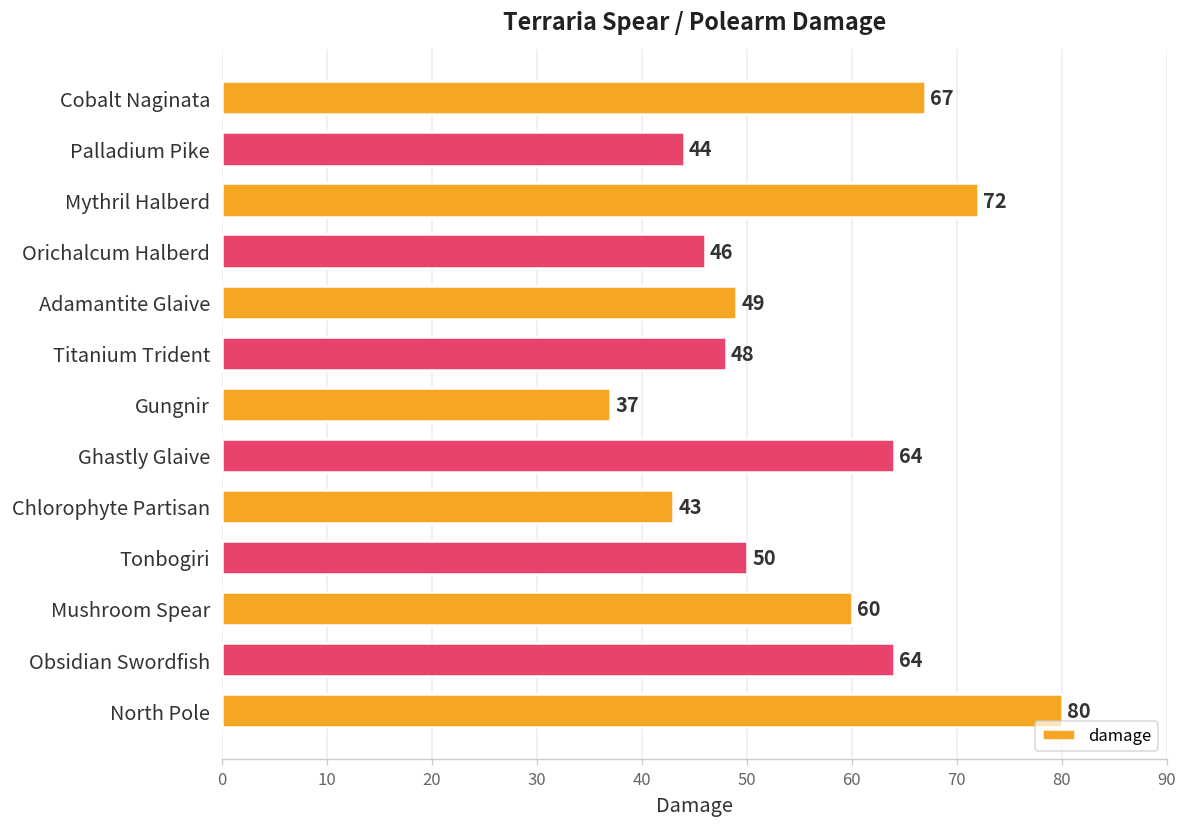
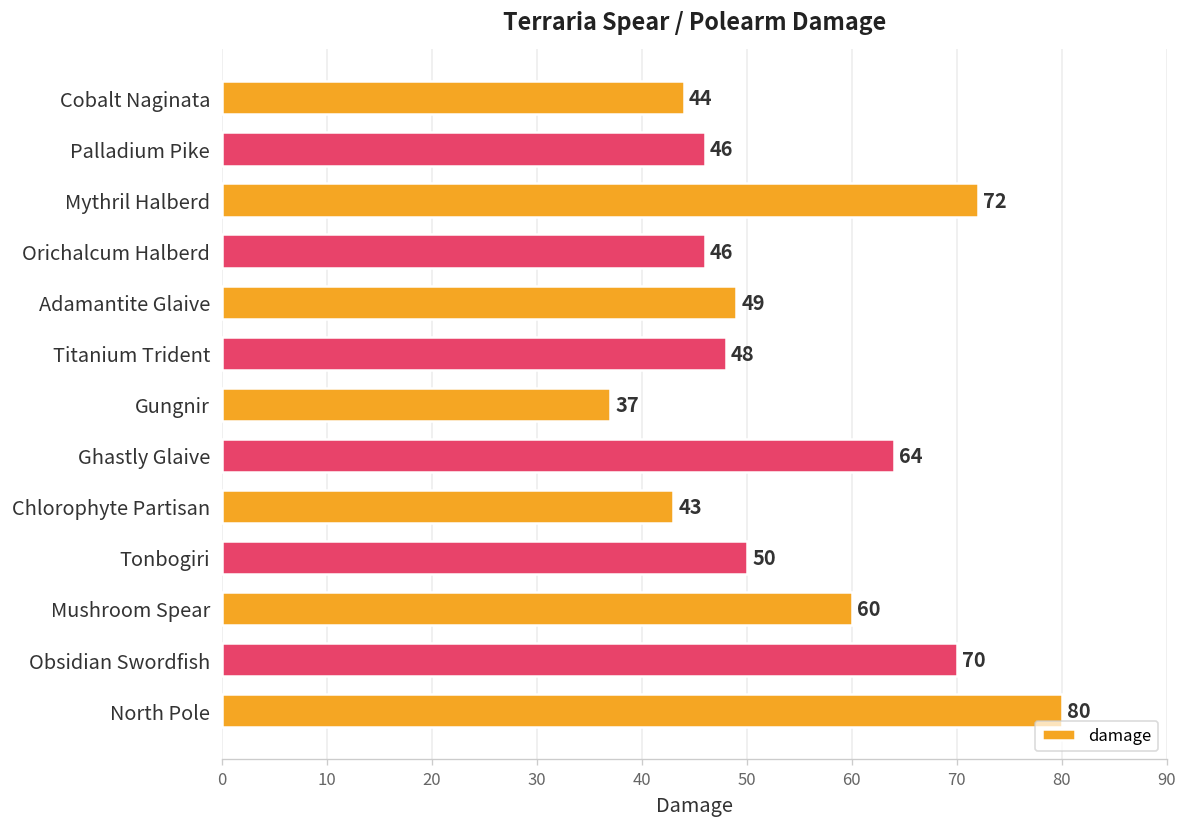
Cobalt Naginata: 67 -> 44
Palladium Pike: 44 -> 46
Obsidian Swordfish: 64 -> 70
